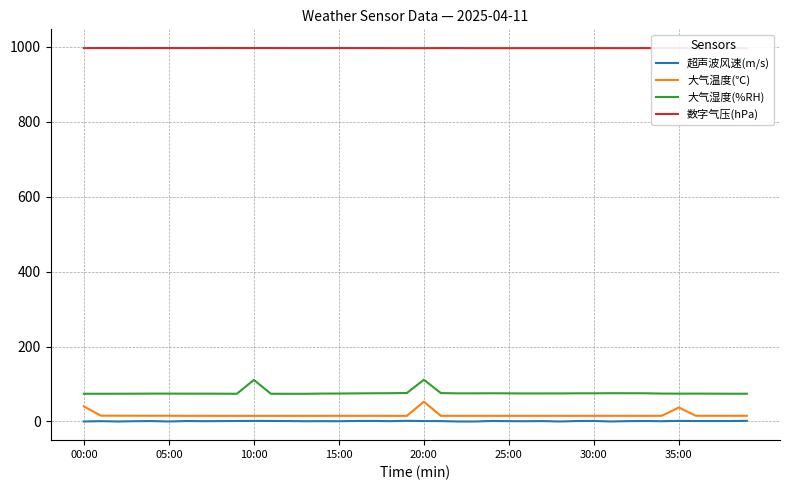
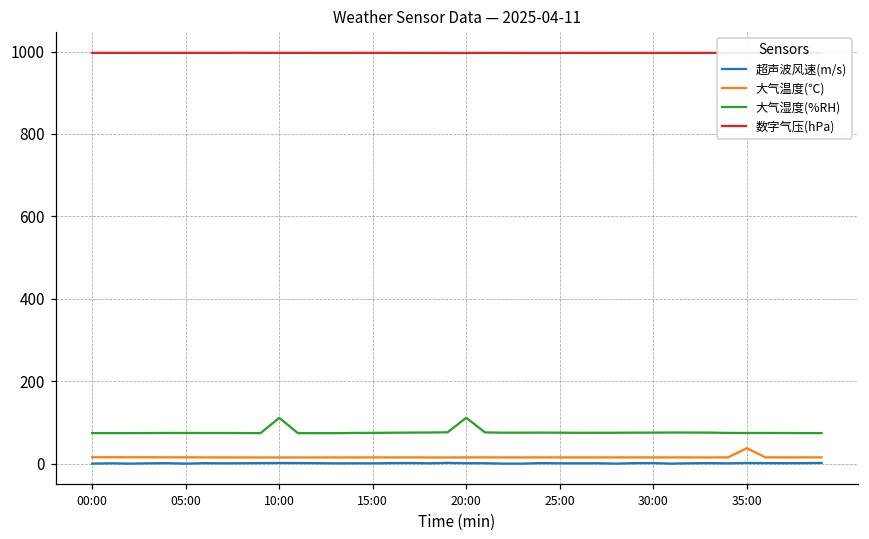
大气温度(℃), 00:00: 40 -> 20
大气温度(℃), 20:00: 50 -> 20
